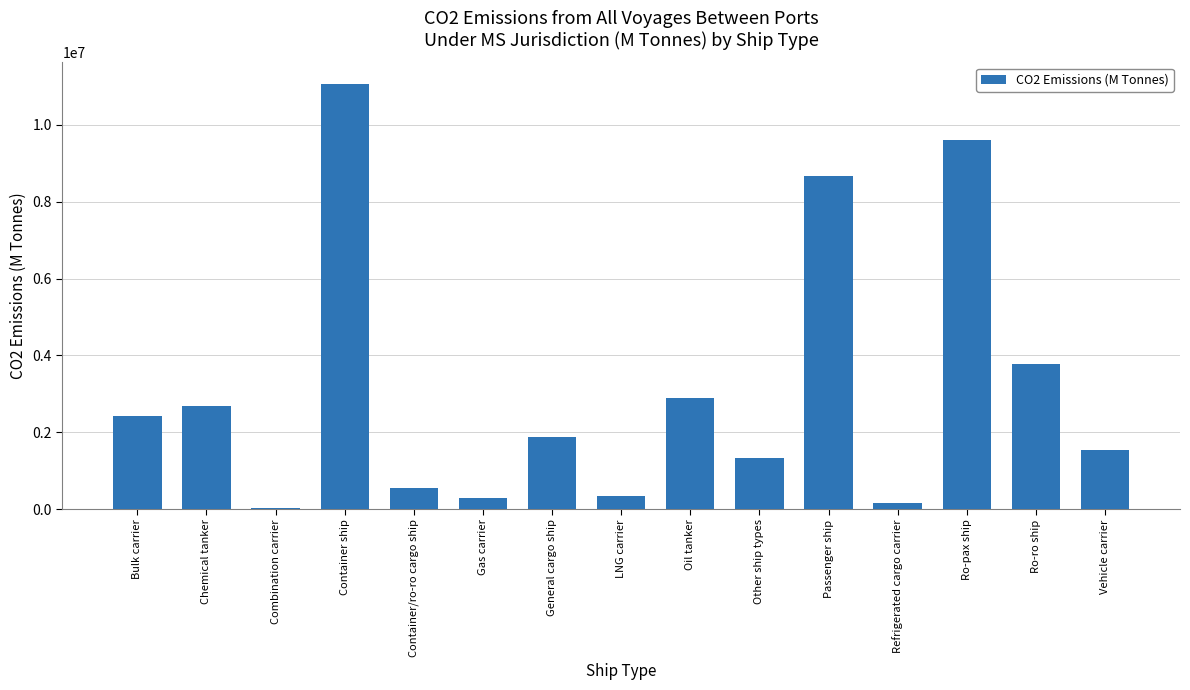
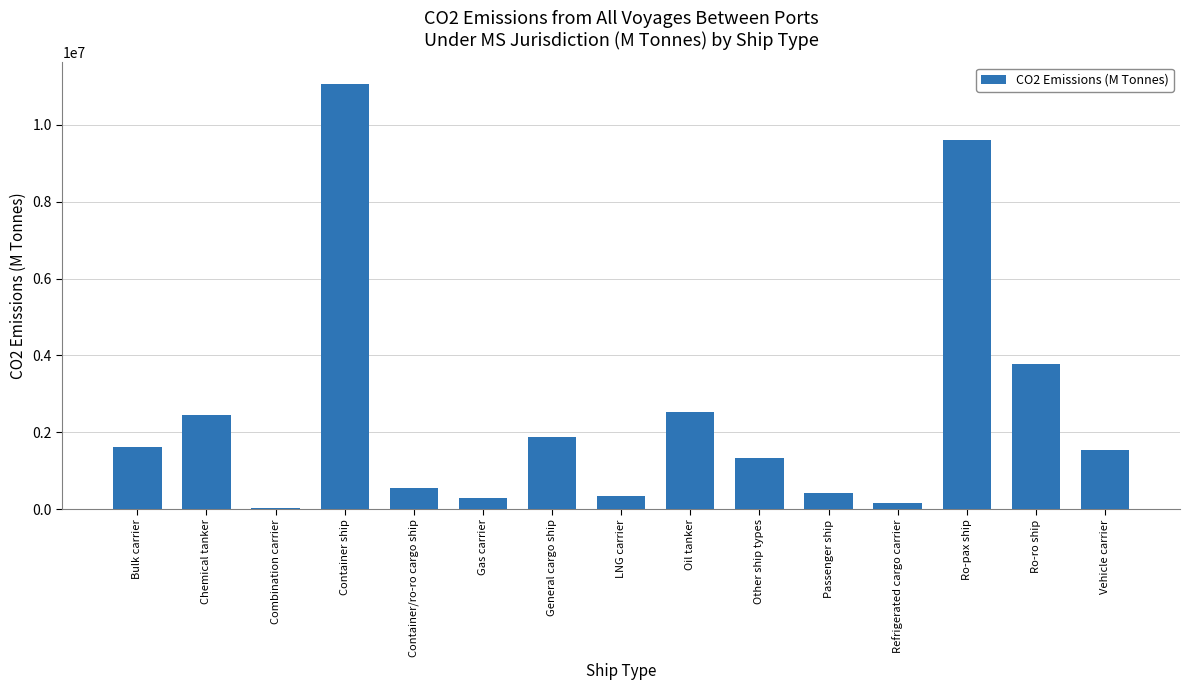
Bulk carrier: 2400000 -> 1600000
Chemical tanker: 2700000 -> 2400000
Oil tanker: 2900000 -> 2500000
Passenger ship: 8700000 -> 400000
